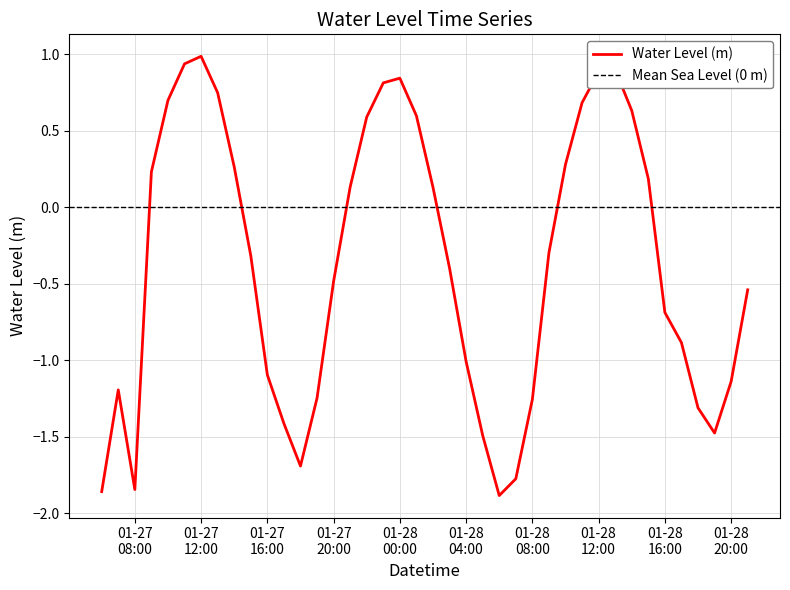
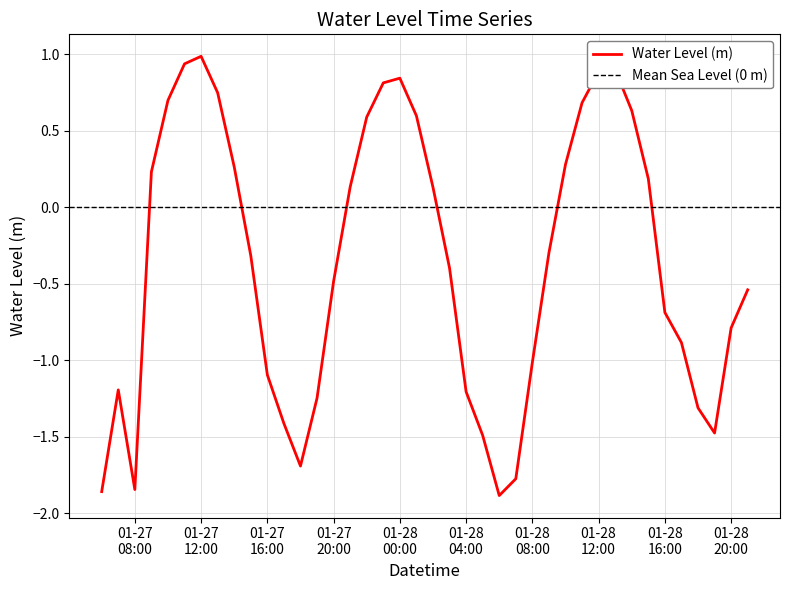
01-28 04:00: -1.01 -> -1.21
01-28 08:00: -1.26 -> -1.01
01-28 20:00: -1.14 -> -0.79
